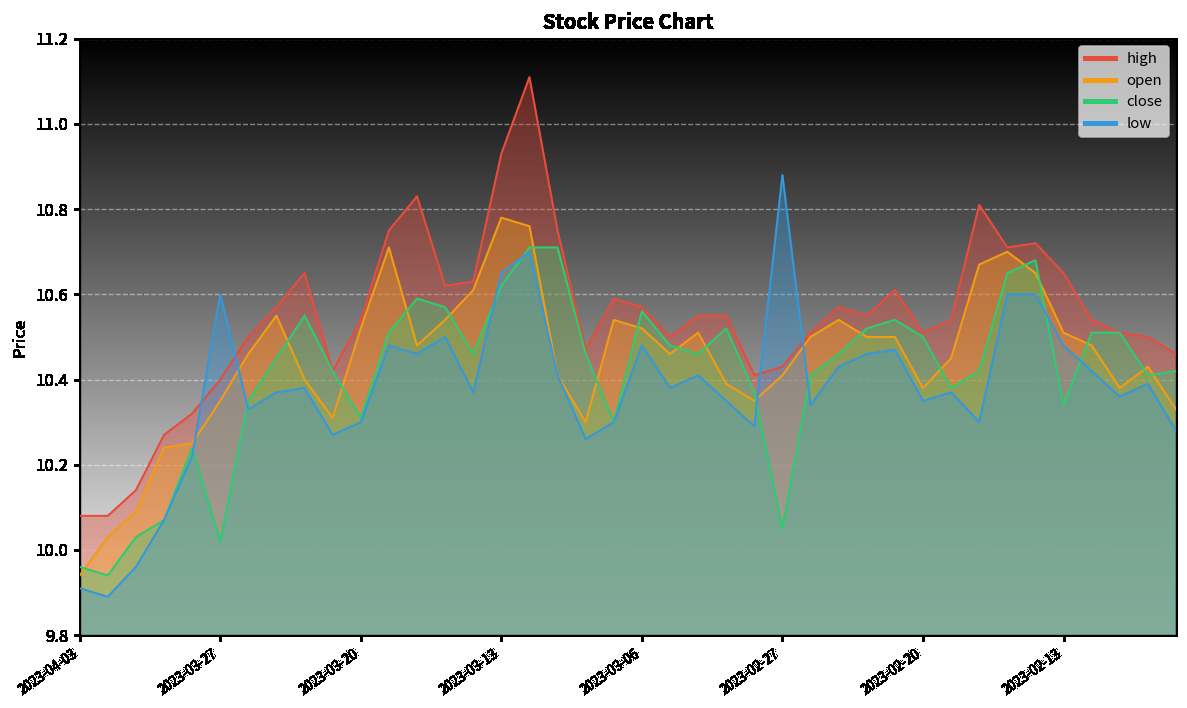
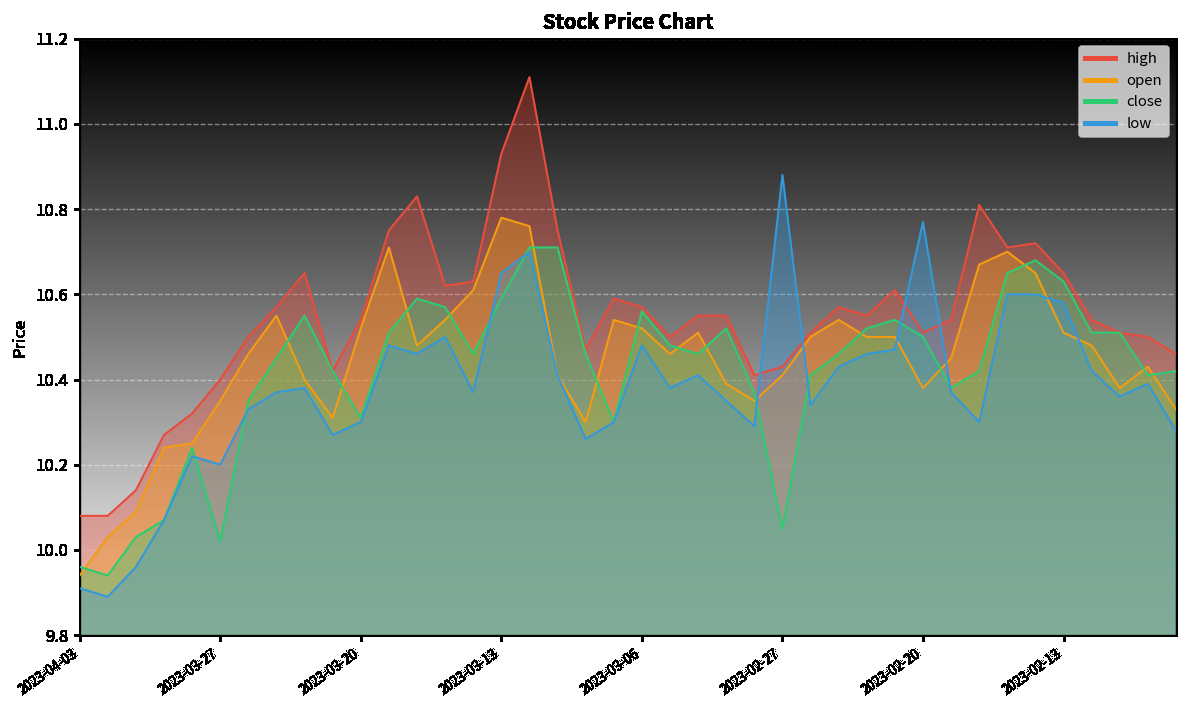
low, 2023-03-27: 10.6 -> 10.2
close, 2023-03-13: 10.62 -> 10.59
low, 2023-02-20: 10.35 -> 10.77
close, 2023-02-13: 10.34 -> 10.63
low, 2023-02-13: 10.48 -> 10.58
